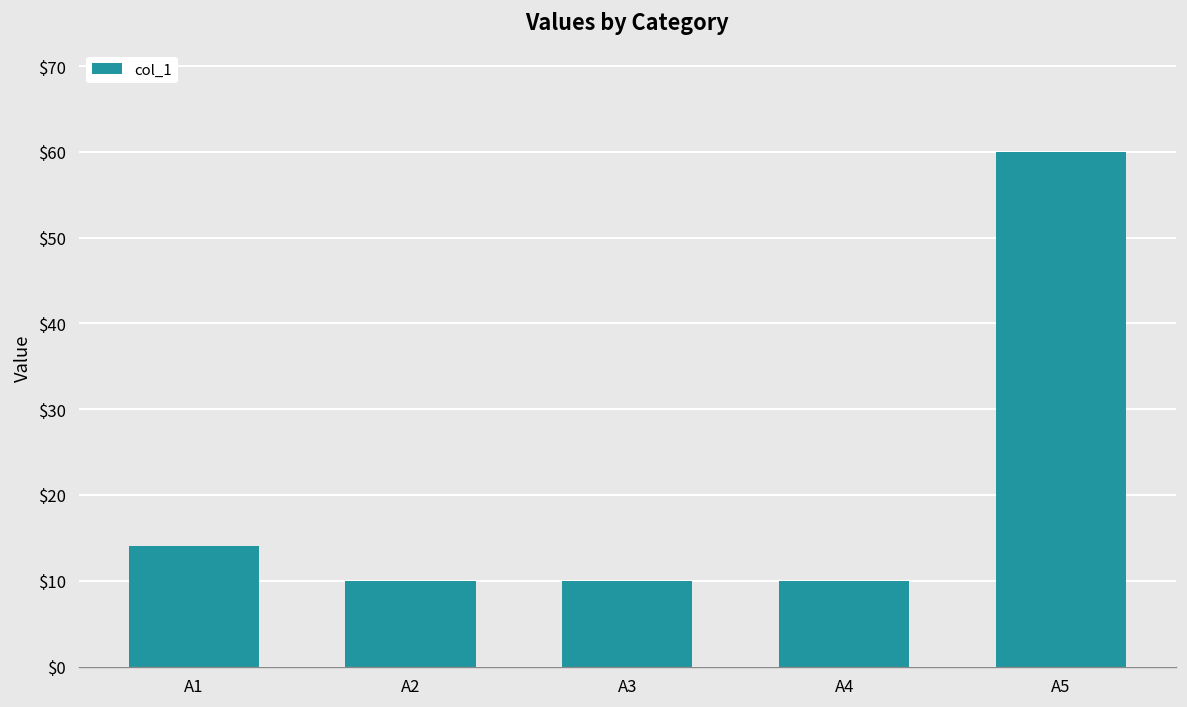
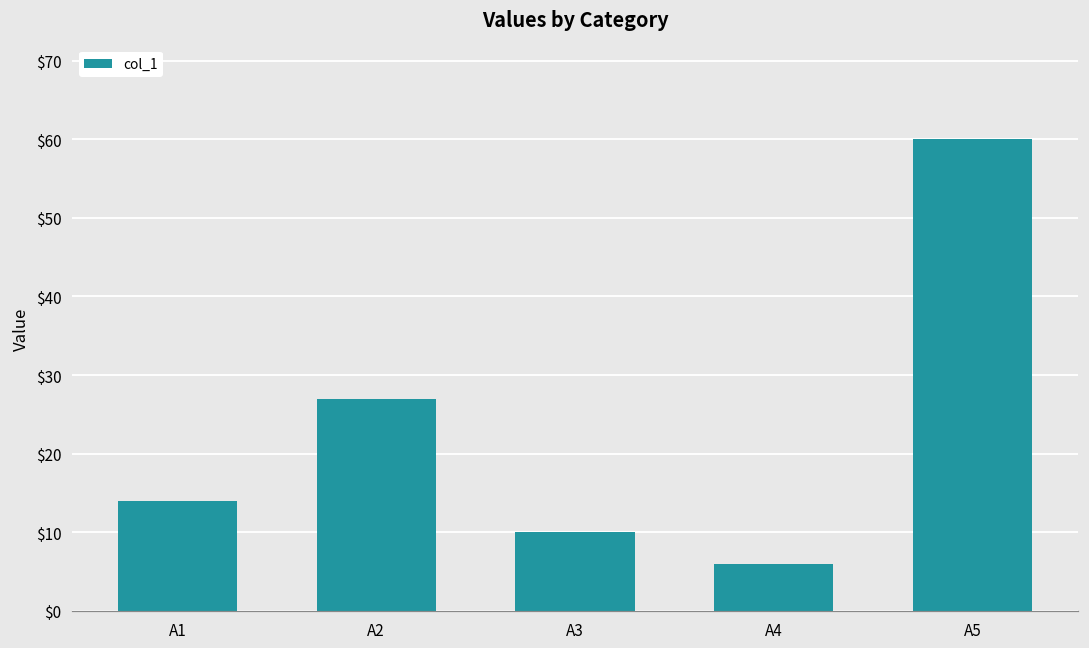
A2: $10 -> $27
A4: $10 -> $6
